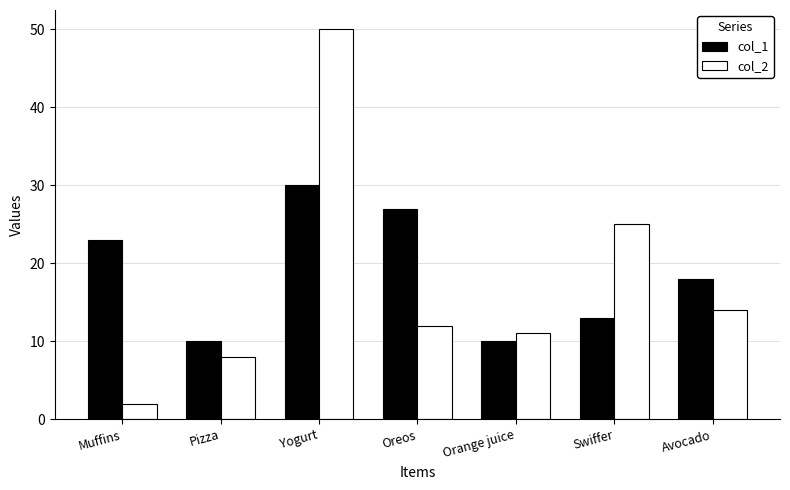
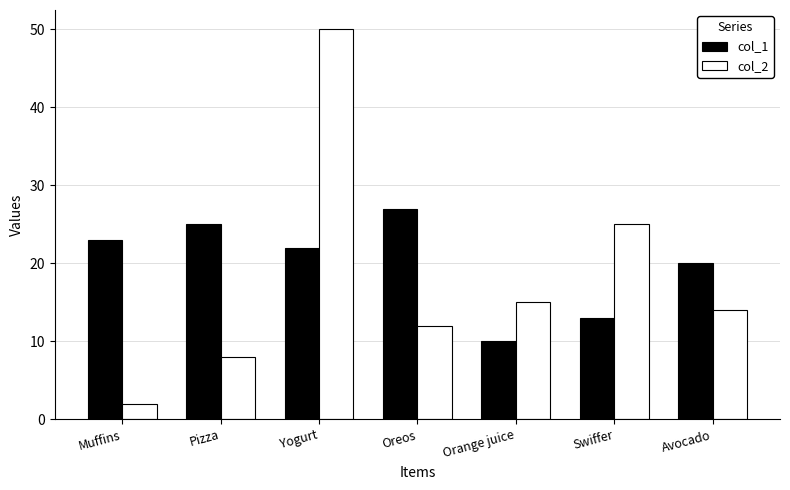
col_1, Pizza: 10 -> 25
col_1, Yogurt: 30 -> 22
col_2, Orange juice: 11 -> 15
col_1, Avocado: 18 -> 20
